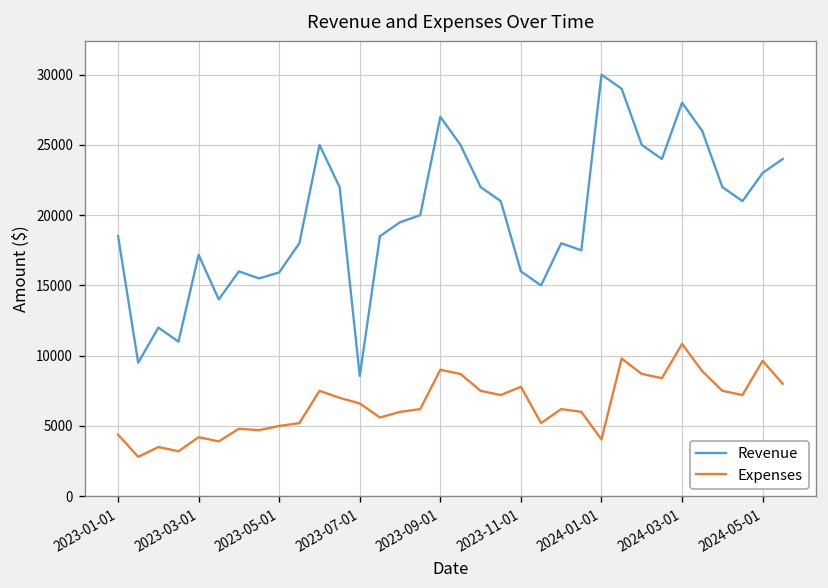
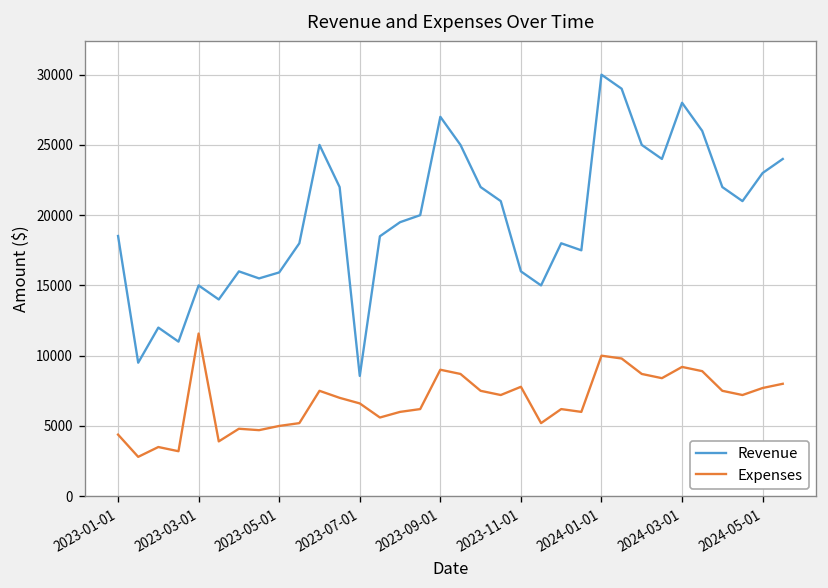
Revenue, 2023-03-01: 17200 -> 15000
Expenses, 2023-03-01: 4200 -> 11600
Expenses, 2024-01-01: 4000 -> 10000
Expenses, 2024-03-01: 10800 -> 9200
Expenses, 2024-05-01: 9600 -> 7700
